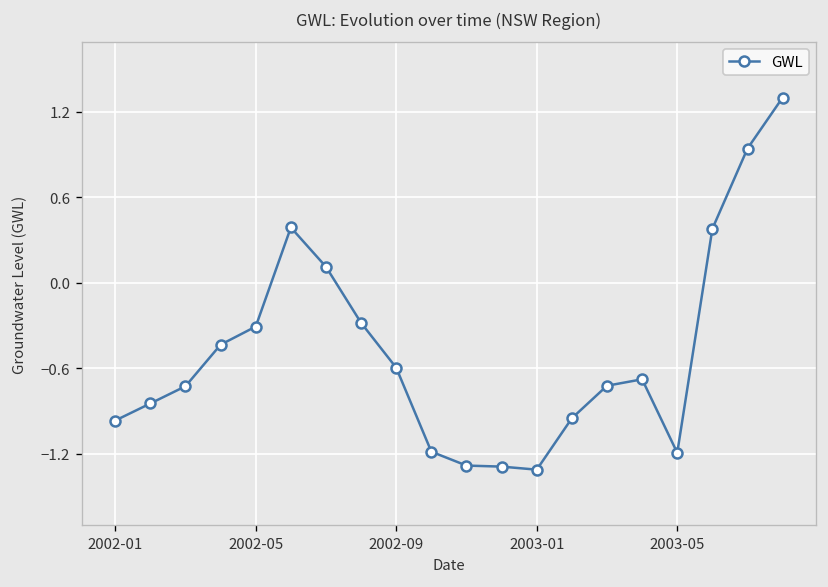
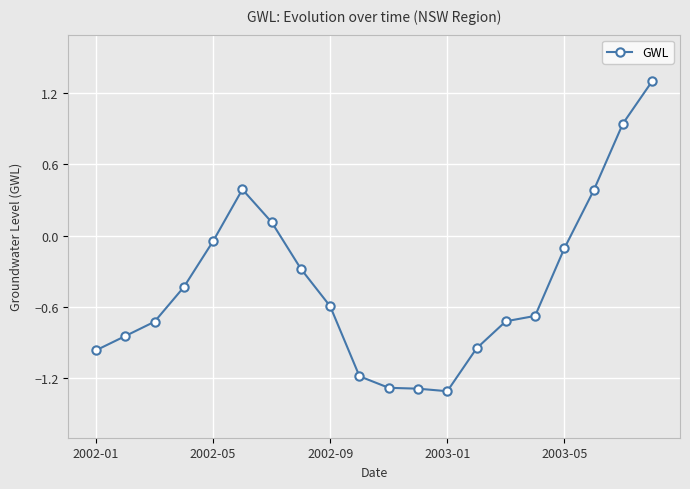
2002-05: -0.31 -> -0.05
2003-05: -1.19 -> -0.11
